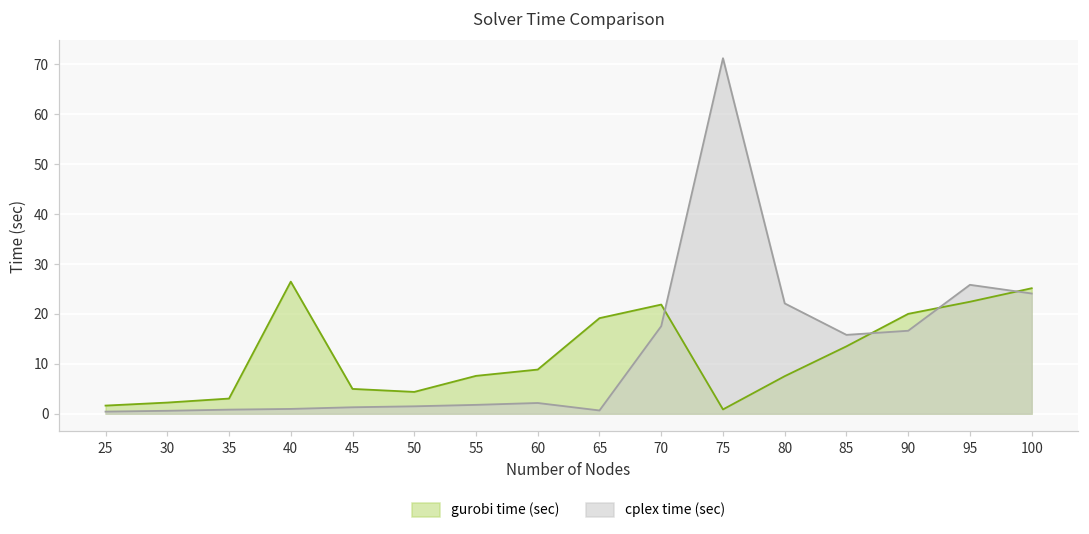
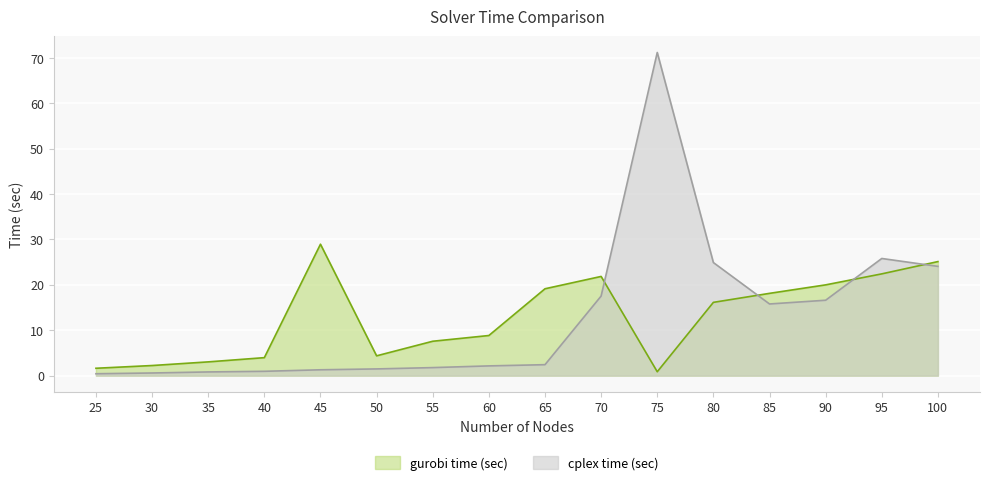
gurobi time (sec), 40: 26 -> 4
gurobi time (sec), 45: 5 -> 29
cplex time (sec), 65: 1 -> 2
gurobi time (sec), 80: 8 -> 16
cplex time (sec), 80: 22 -> 25
gurobi time (sec), 85: 13 -> 18
